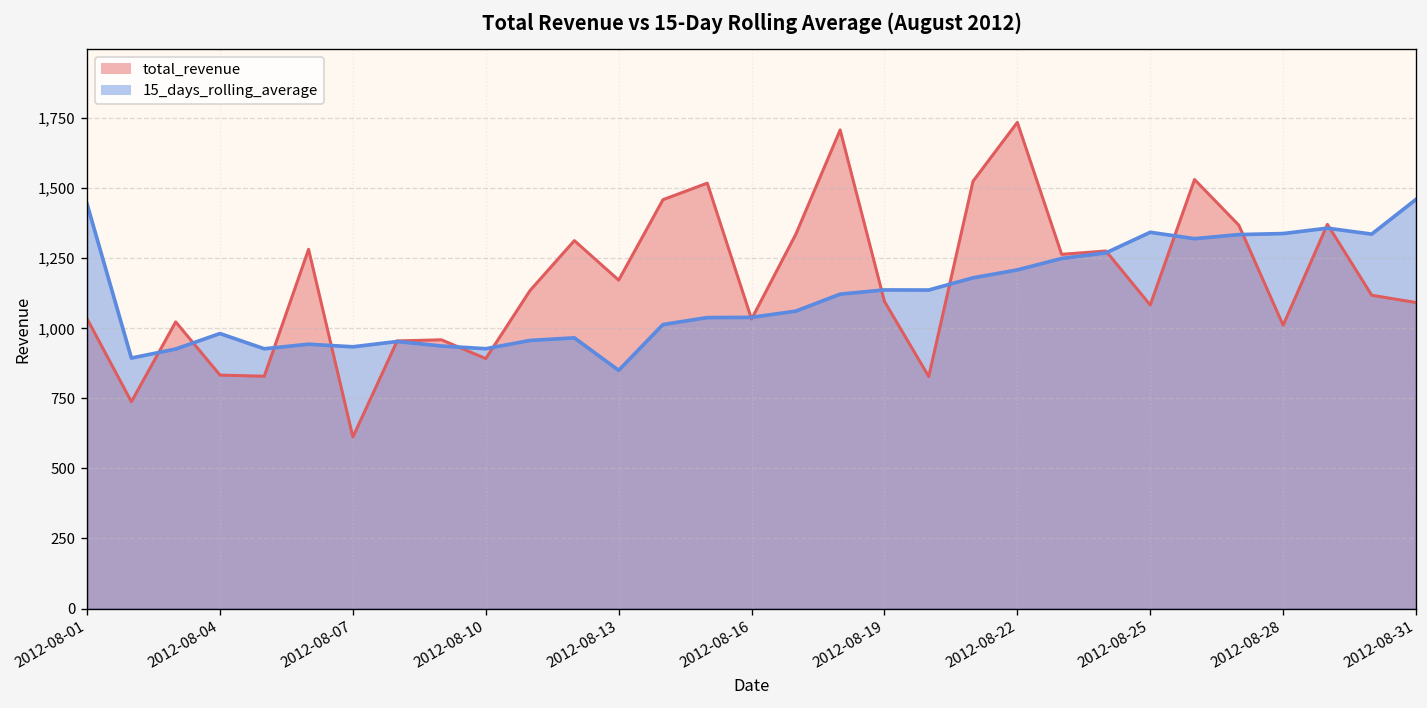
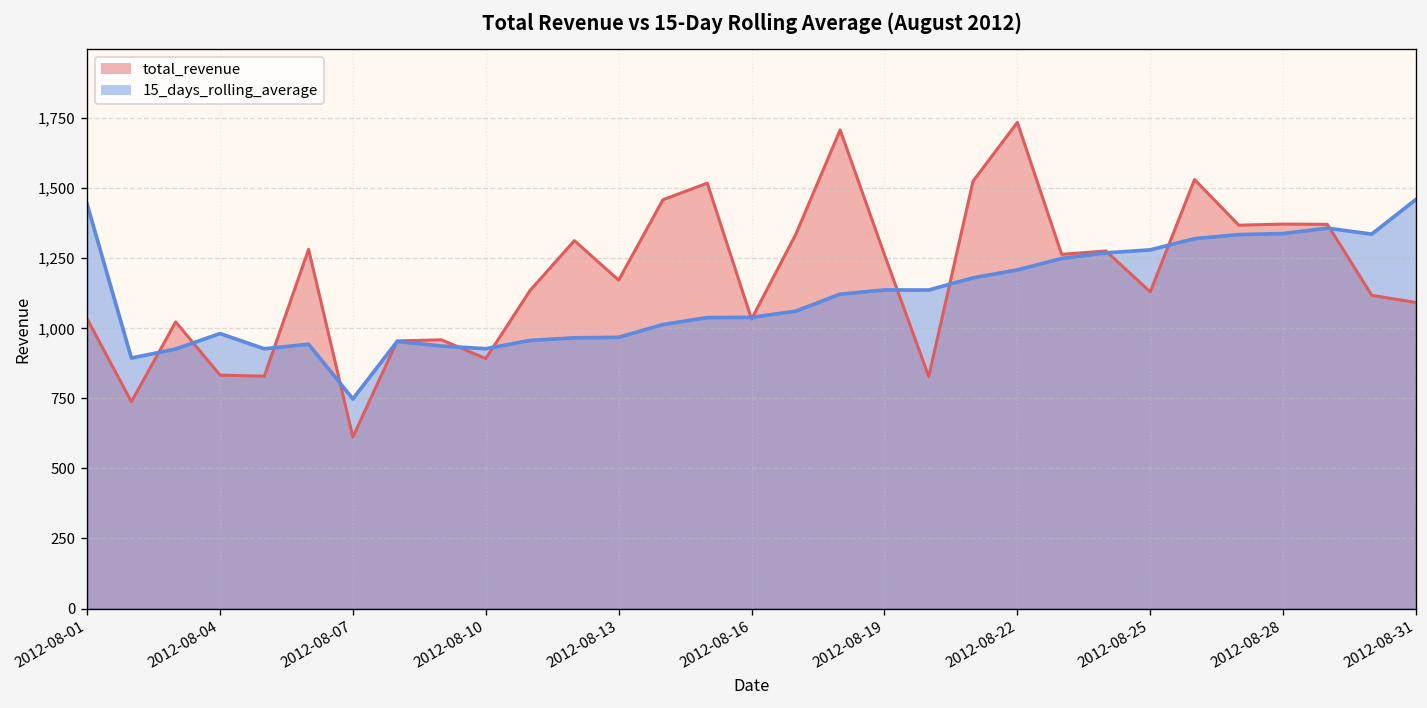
15_days_rolling_average, 2012-08-07: 930 -> 750
15_days_rolling_average, 2012-08-13: 850 -> 970
total_revenue, 2012-08-19: 1,100 -> 1,260
total_revenue, 2012-08-25: 1,080 -> 1,130
15_days_rolling_average, 2012-08-25: 1,340 -> 1,280
total_revenue, 2012-08-28: 1,010 -> 1,370
